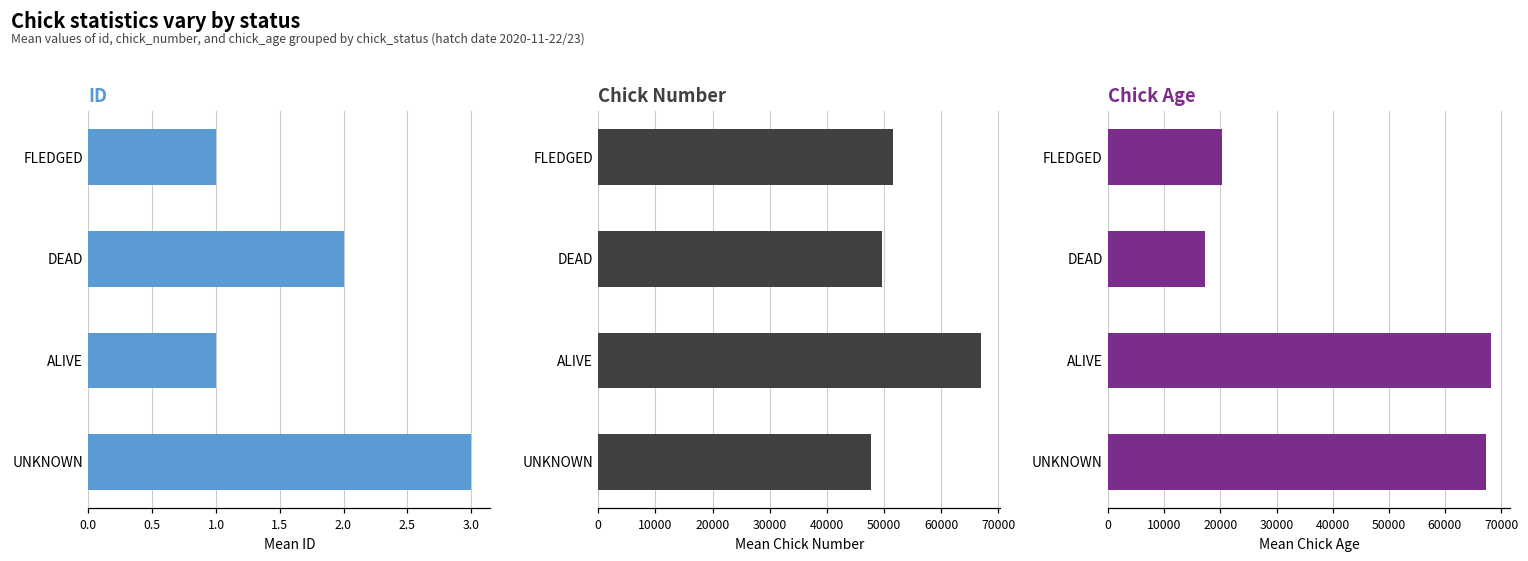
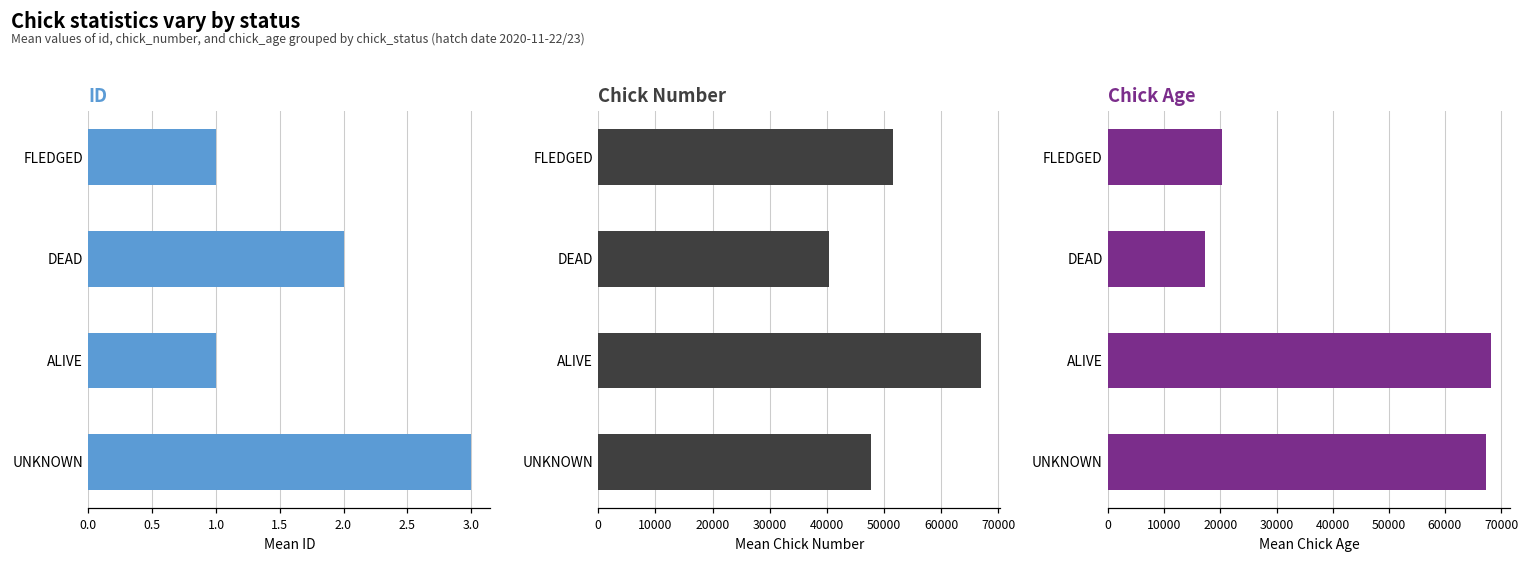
Chick Number, DEAD: 50000 -> 40000
